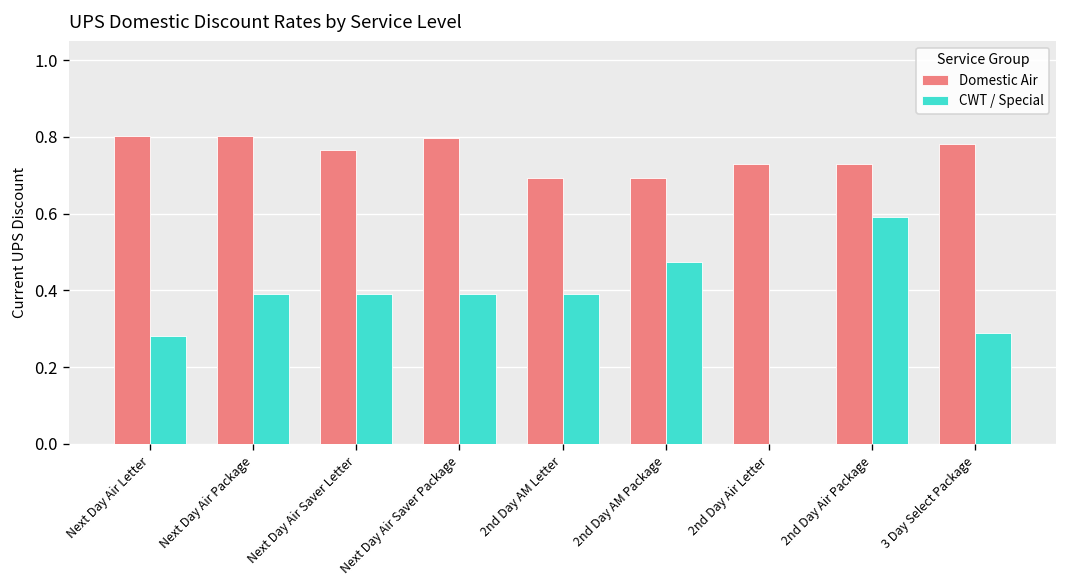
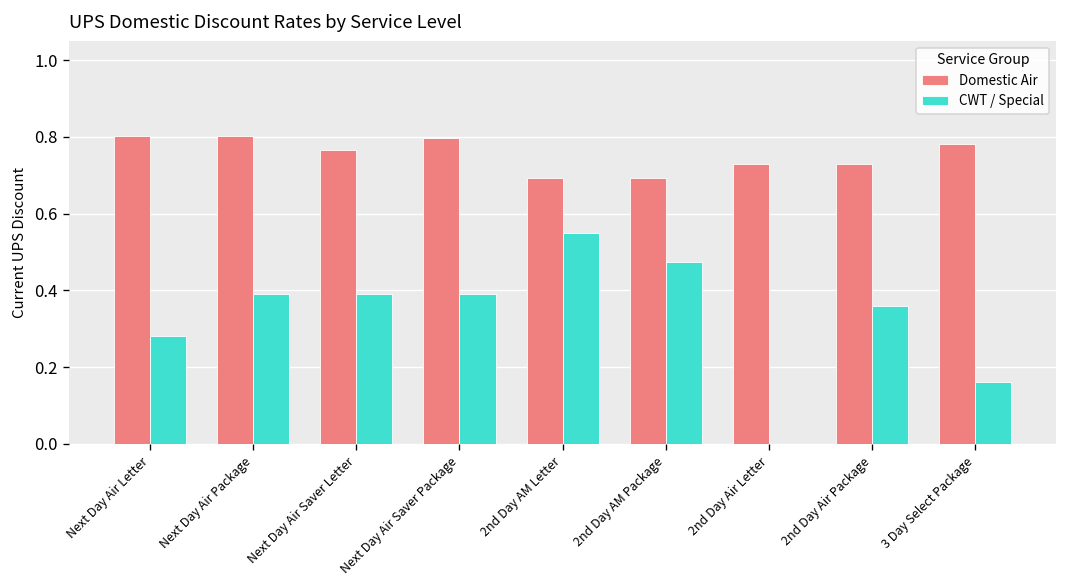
CWT / Special, 2nd Day AM Letter: 0.39 -> 0.55
CWT / Special, 2nd Day Air Package: 0.59 -> 0.36
CWT / Special, 3 Day Select Package: 0.29 -> 0.16
